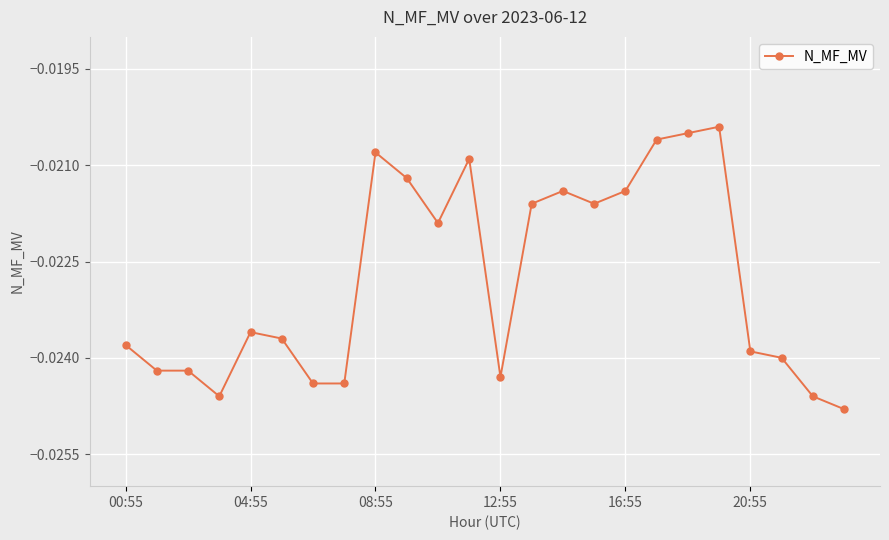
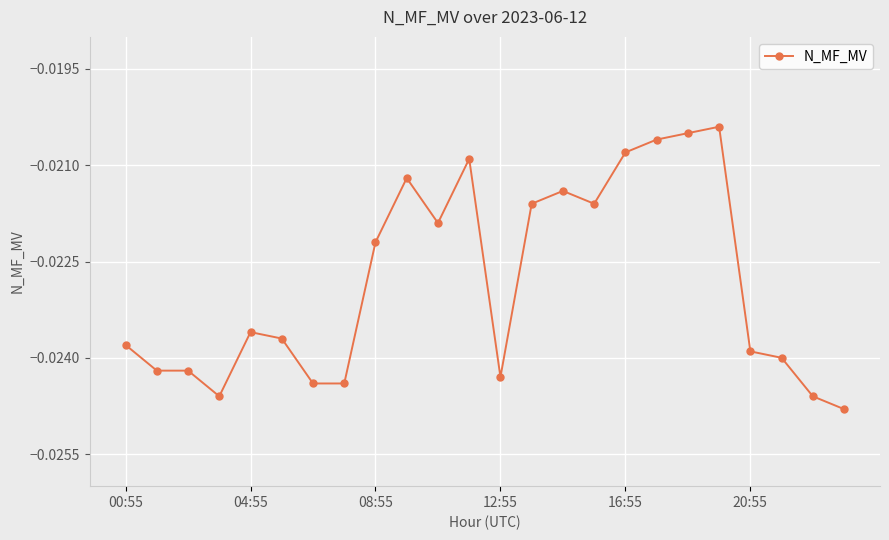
08:55: -0.0208 -> -0.0222
16:55: -0.0214 -> -0.0208
